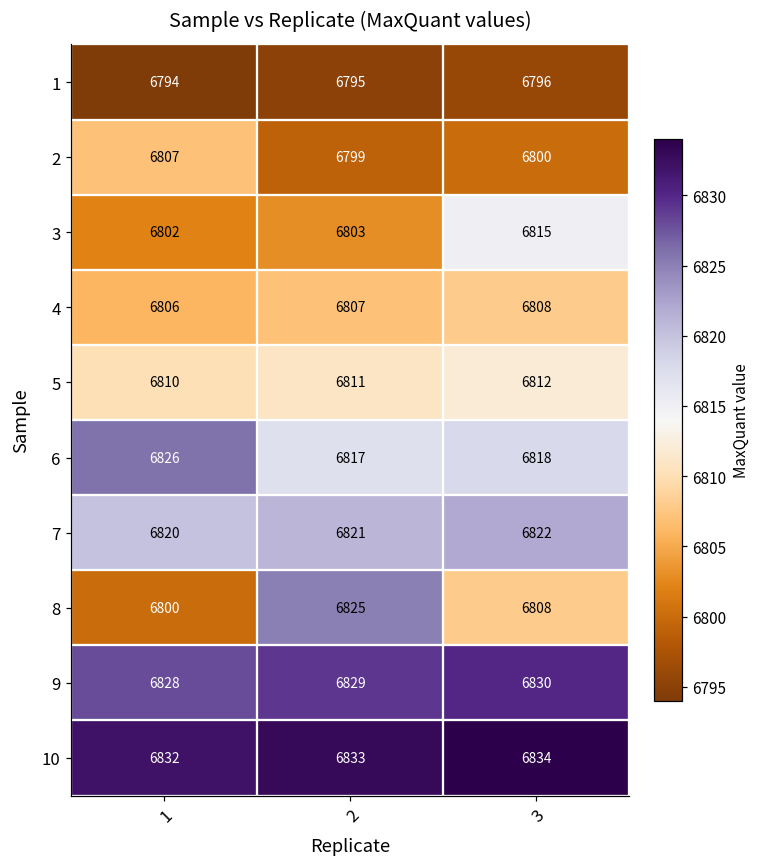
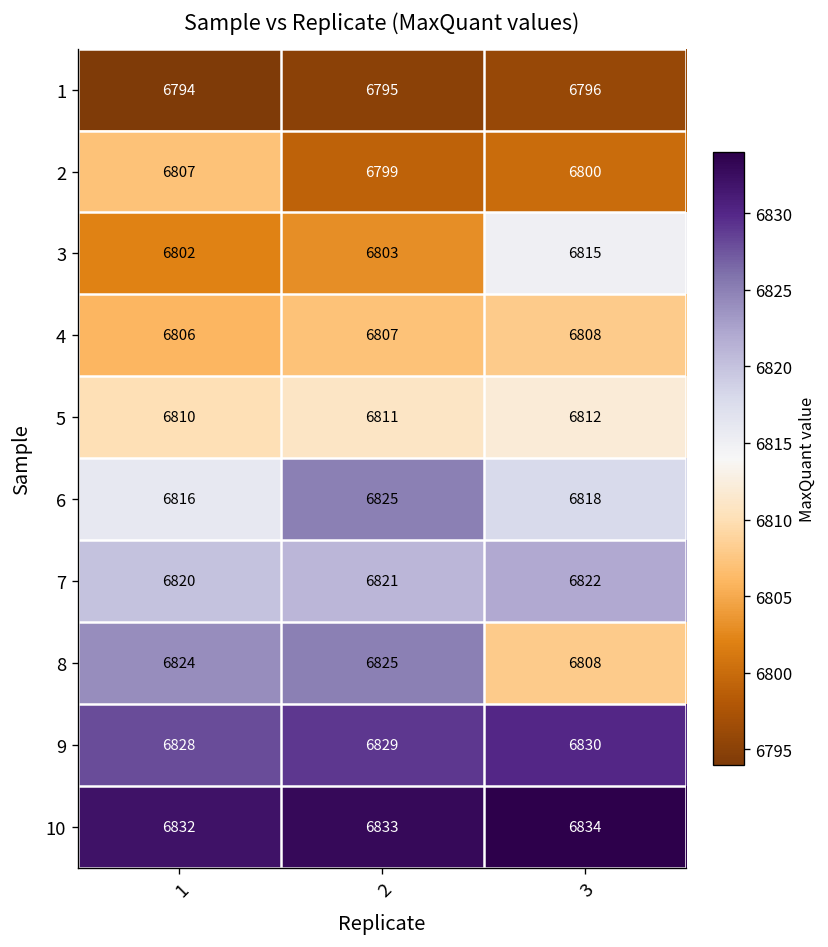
6, 1: 6826 -> 6816
6, 2: 6817 -> 6825
8, 1: 6800 -> 6824
